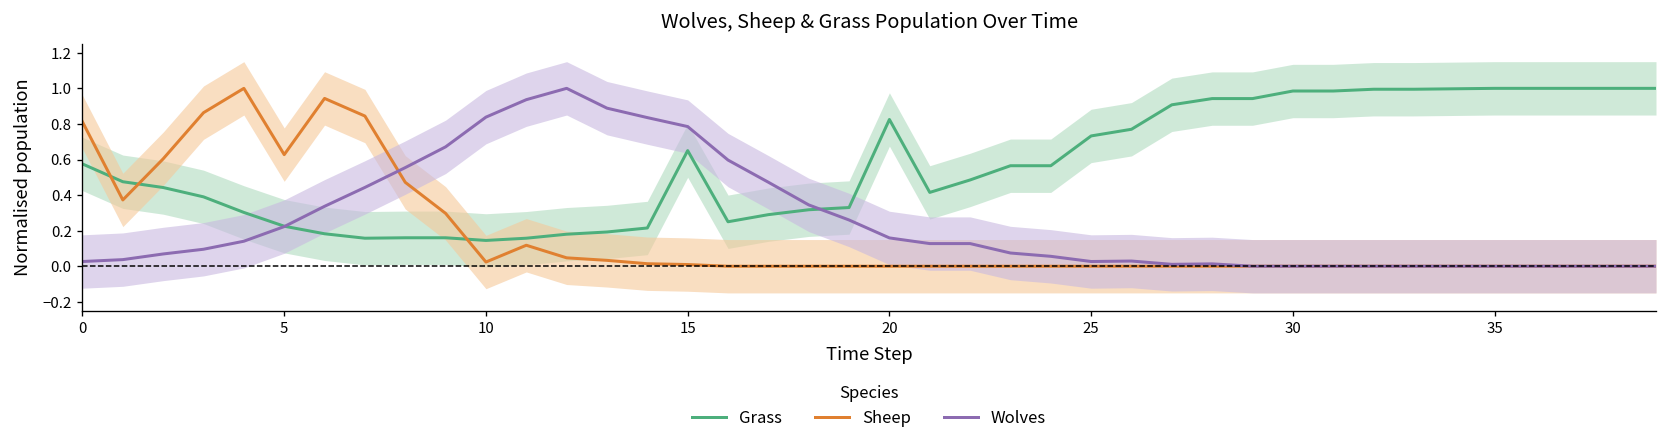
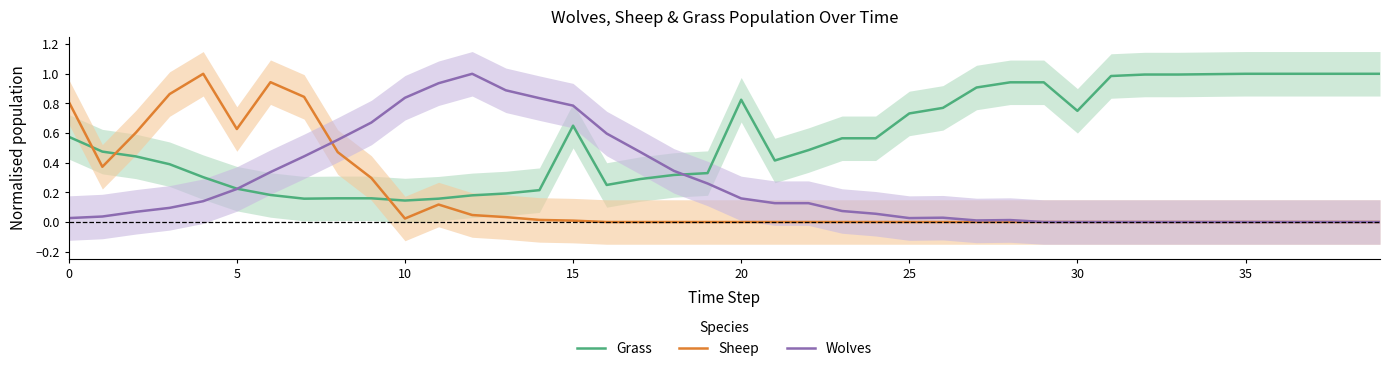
Grass, 30: 0.99 -> 0.75
